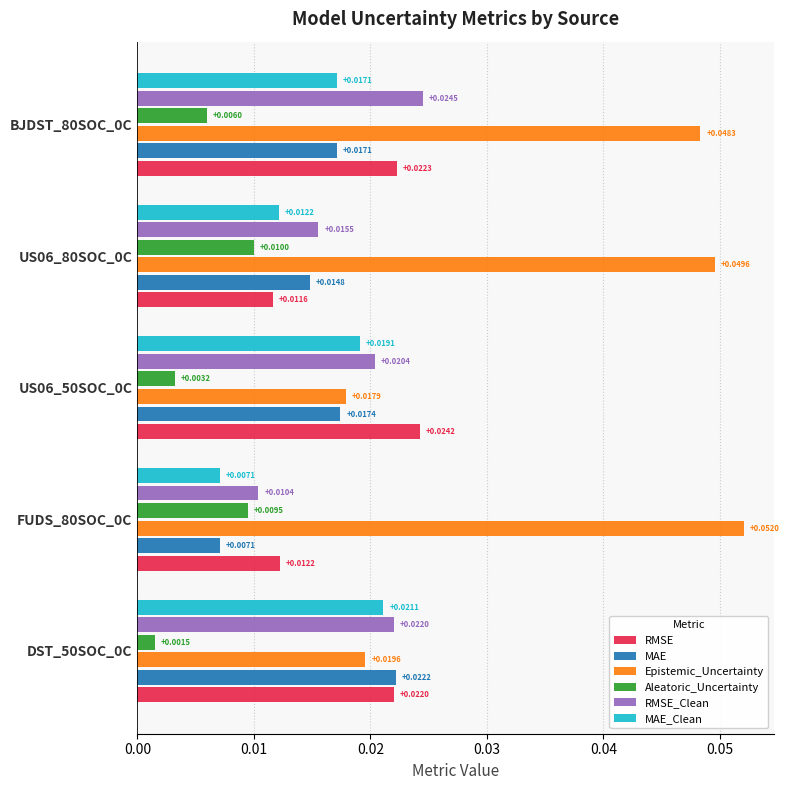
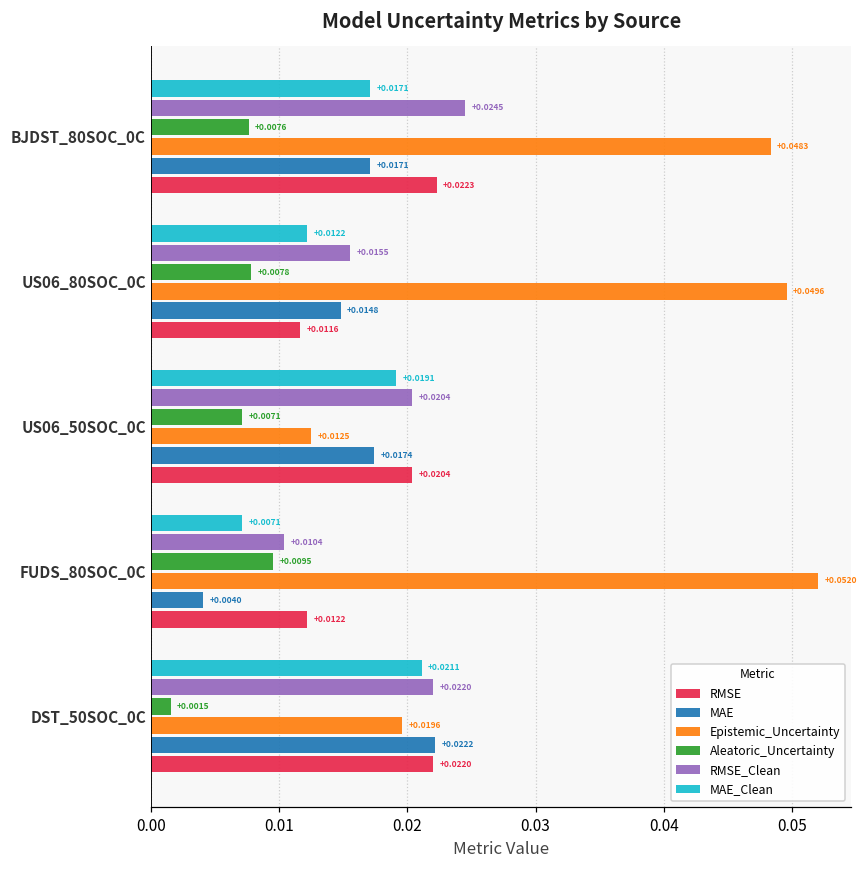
Aleatoric_Uncertainty, BJDST_80SOC_0C: +0.0060 -> +0.0076
Aleatoric_Uncertainty, US06_80SOC_0C: +0.0100 -> +0.0078
Aleatoric_Uncertainty, US06_50SOC_0C: +0.0032 -> +0.0071
Epistemic_Uncertainty, US06_50SOC_0C: +0.0179 -> +0.0125
RMSE, US06_50SOC_0C: +0.0242 -> +0.0204
MAE, FUDS_80SOC_0C: +0.0071 -> +0.0040
